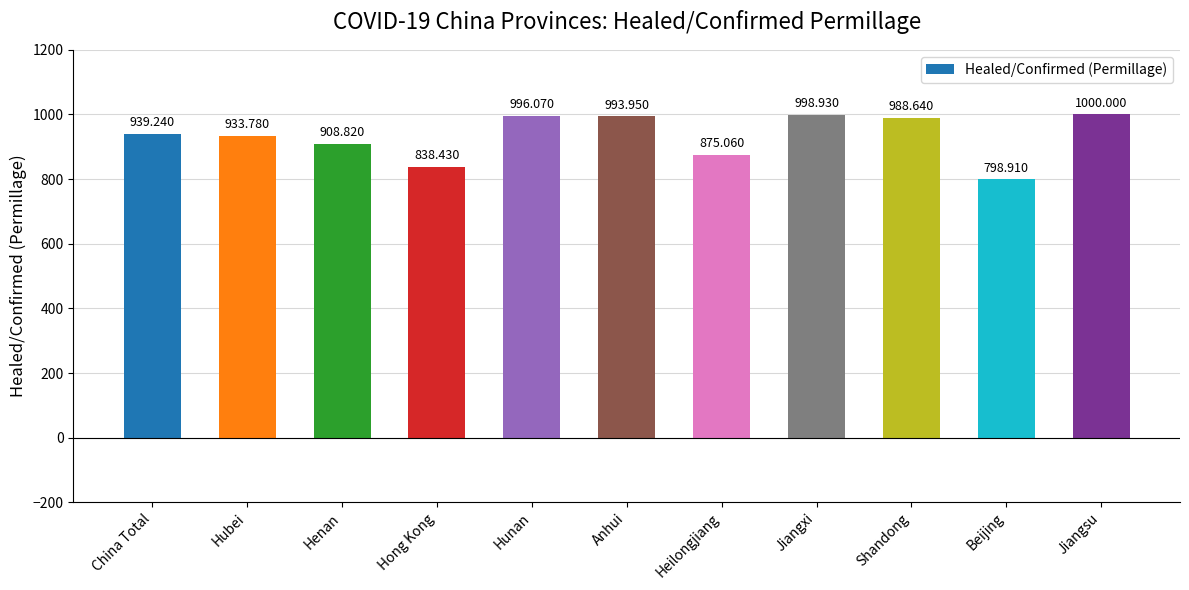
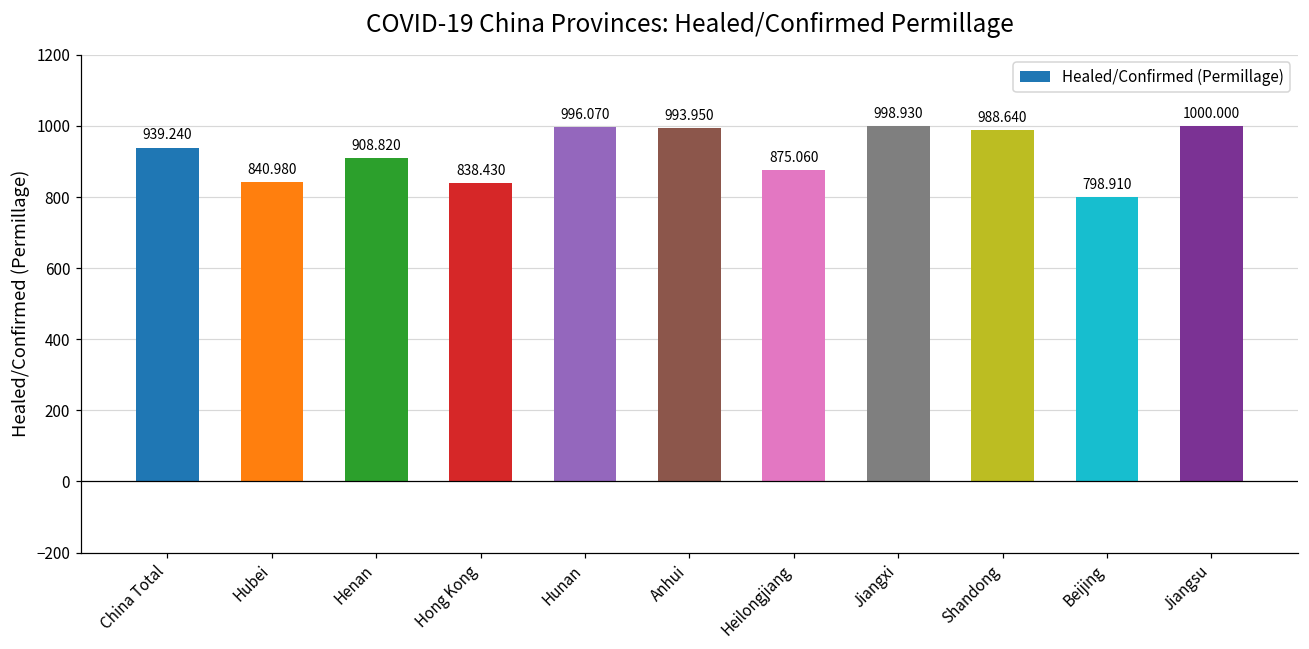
Hubei: 933.780 -> 840.980
